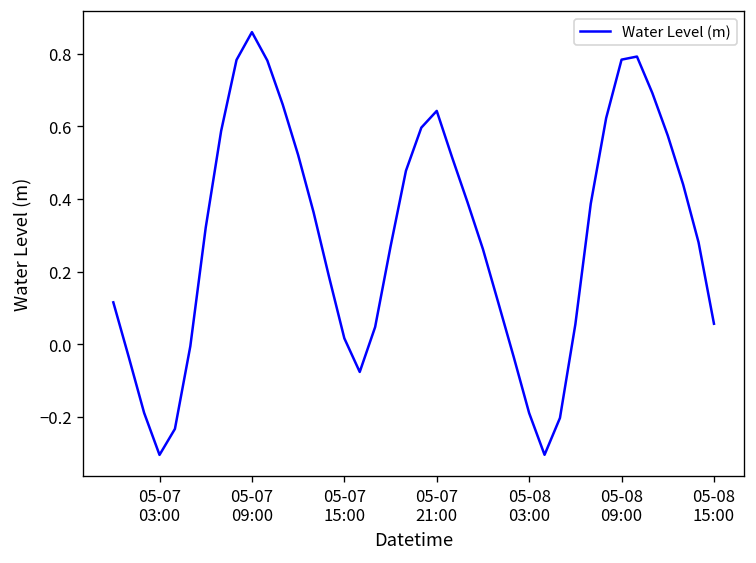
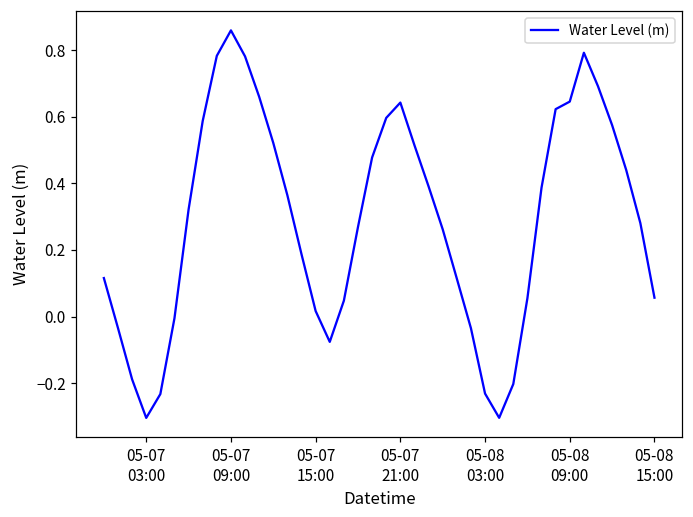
05-08 03:00: -0.19 -> -0.23
05-08 09:00: 0.78 -> 0.65
